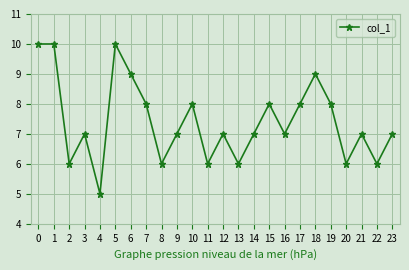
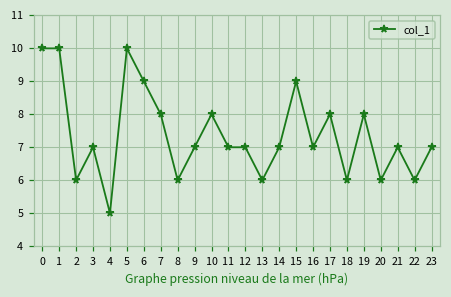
11: 6 -> 7
15: 8 -> 9
18: 9 -> 6
